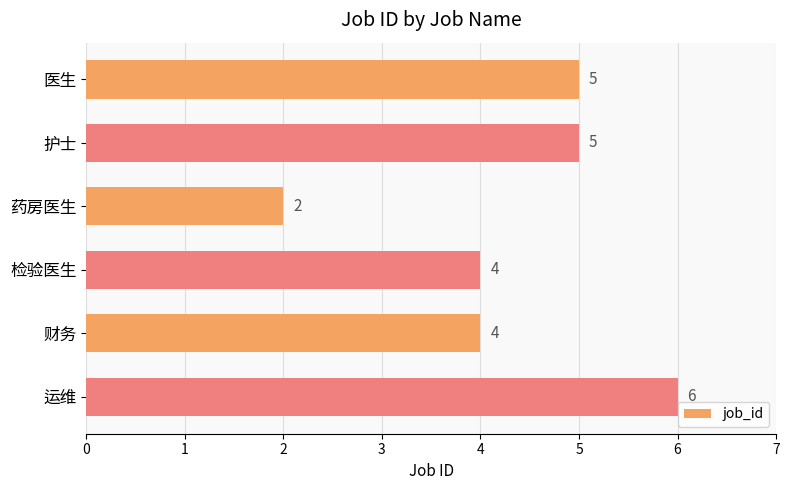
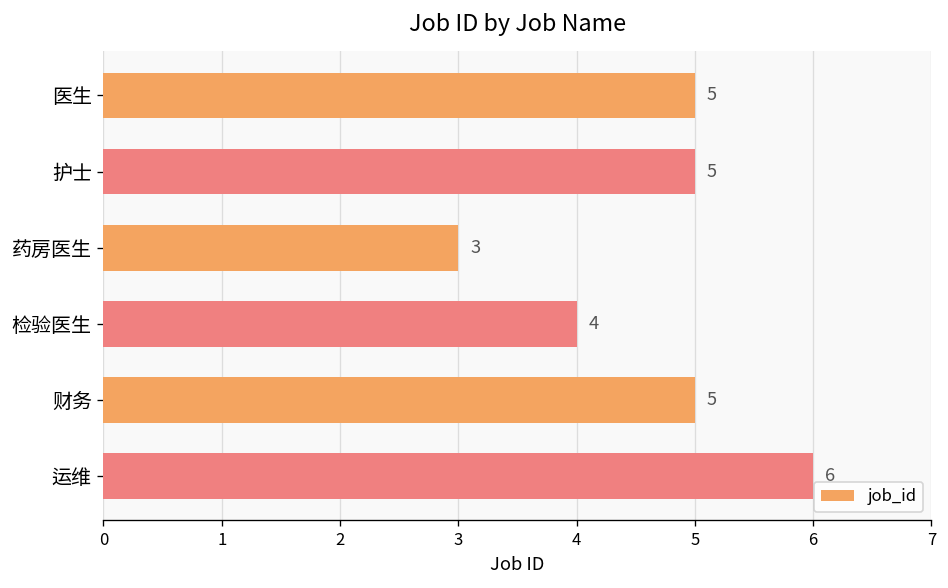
药房医生: 2 -> 3
财务: 4 -> 5
